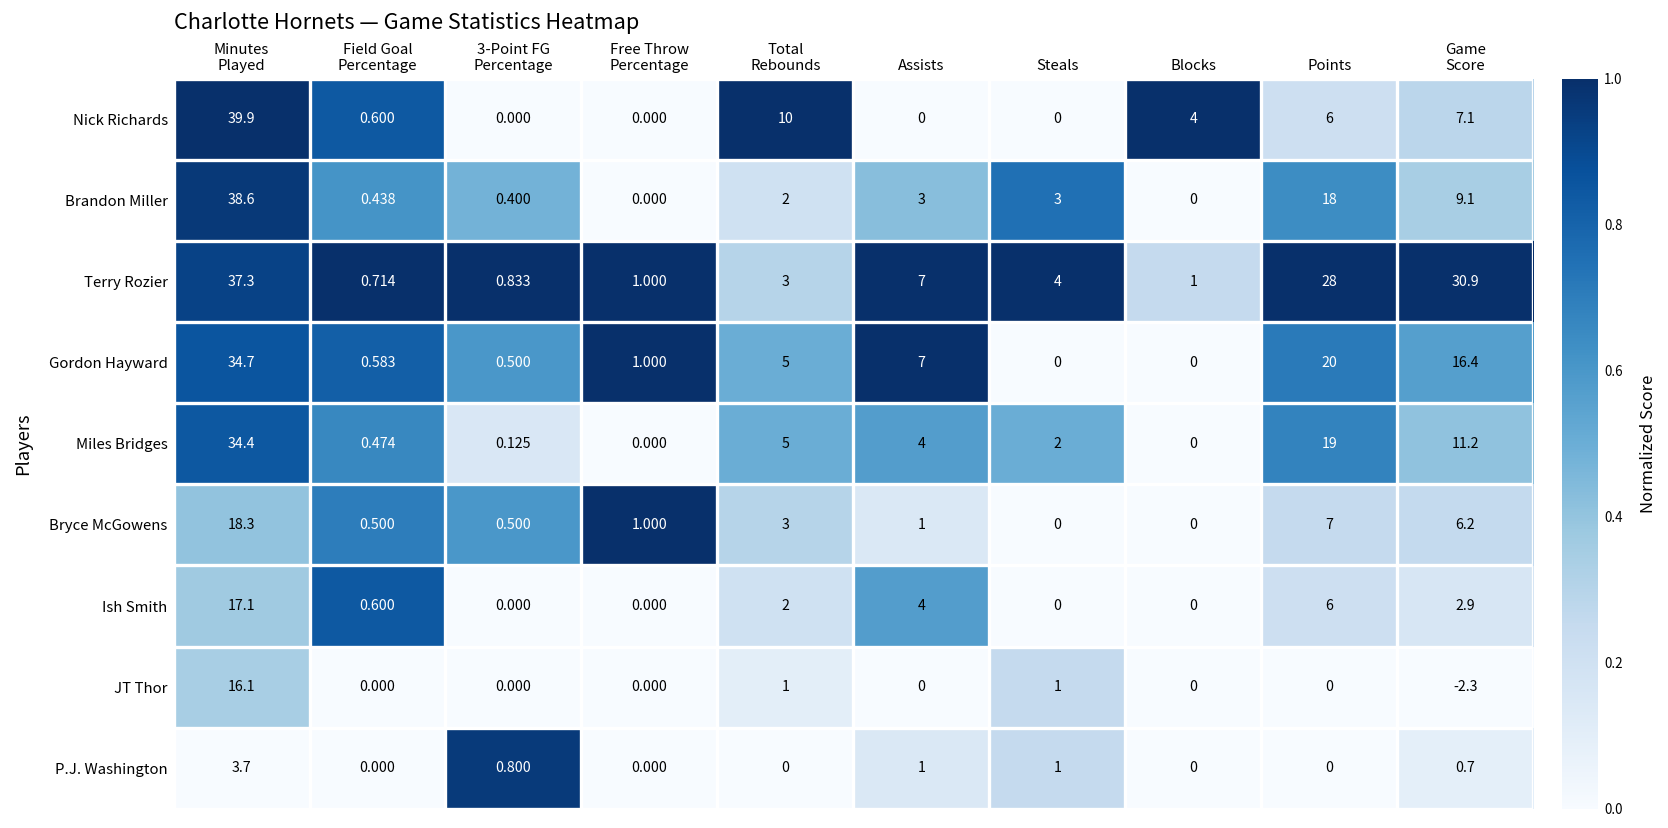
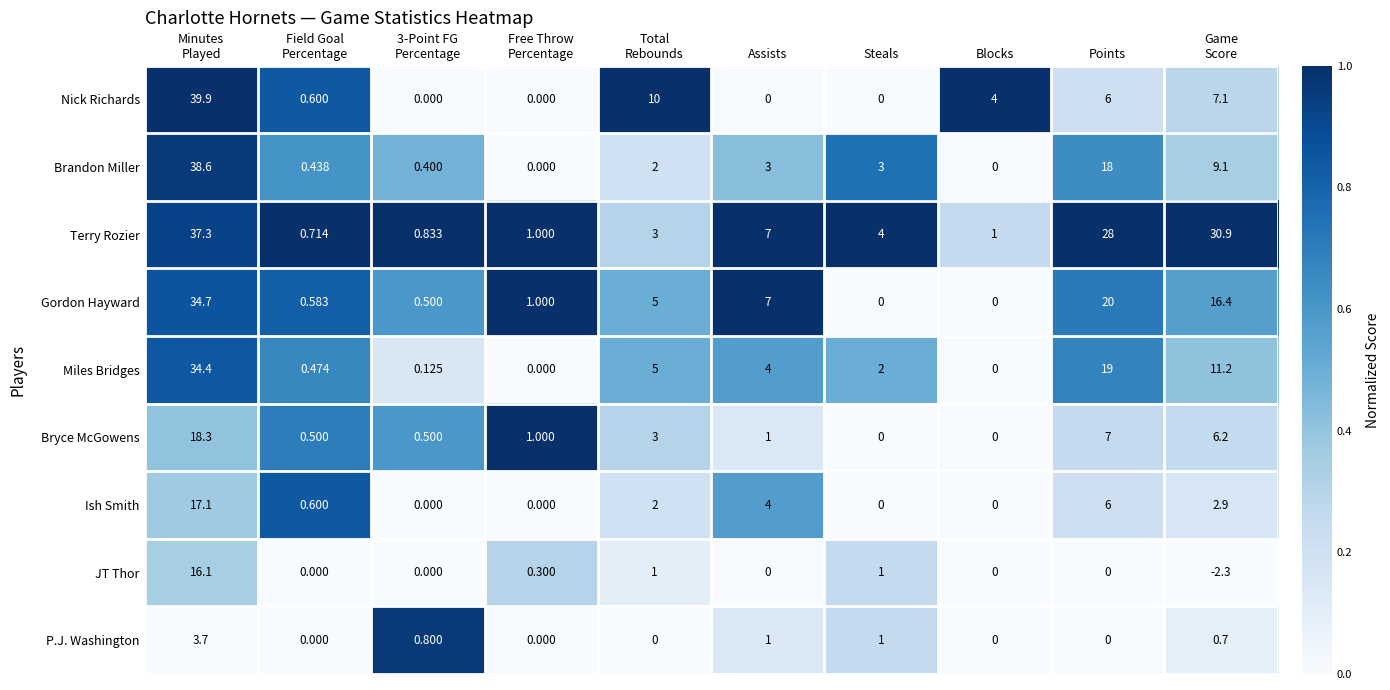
JT Thor, Free Throw Percentage: 0.000 -> 0.300
